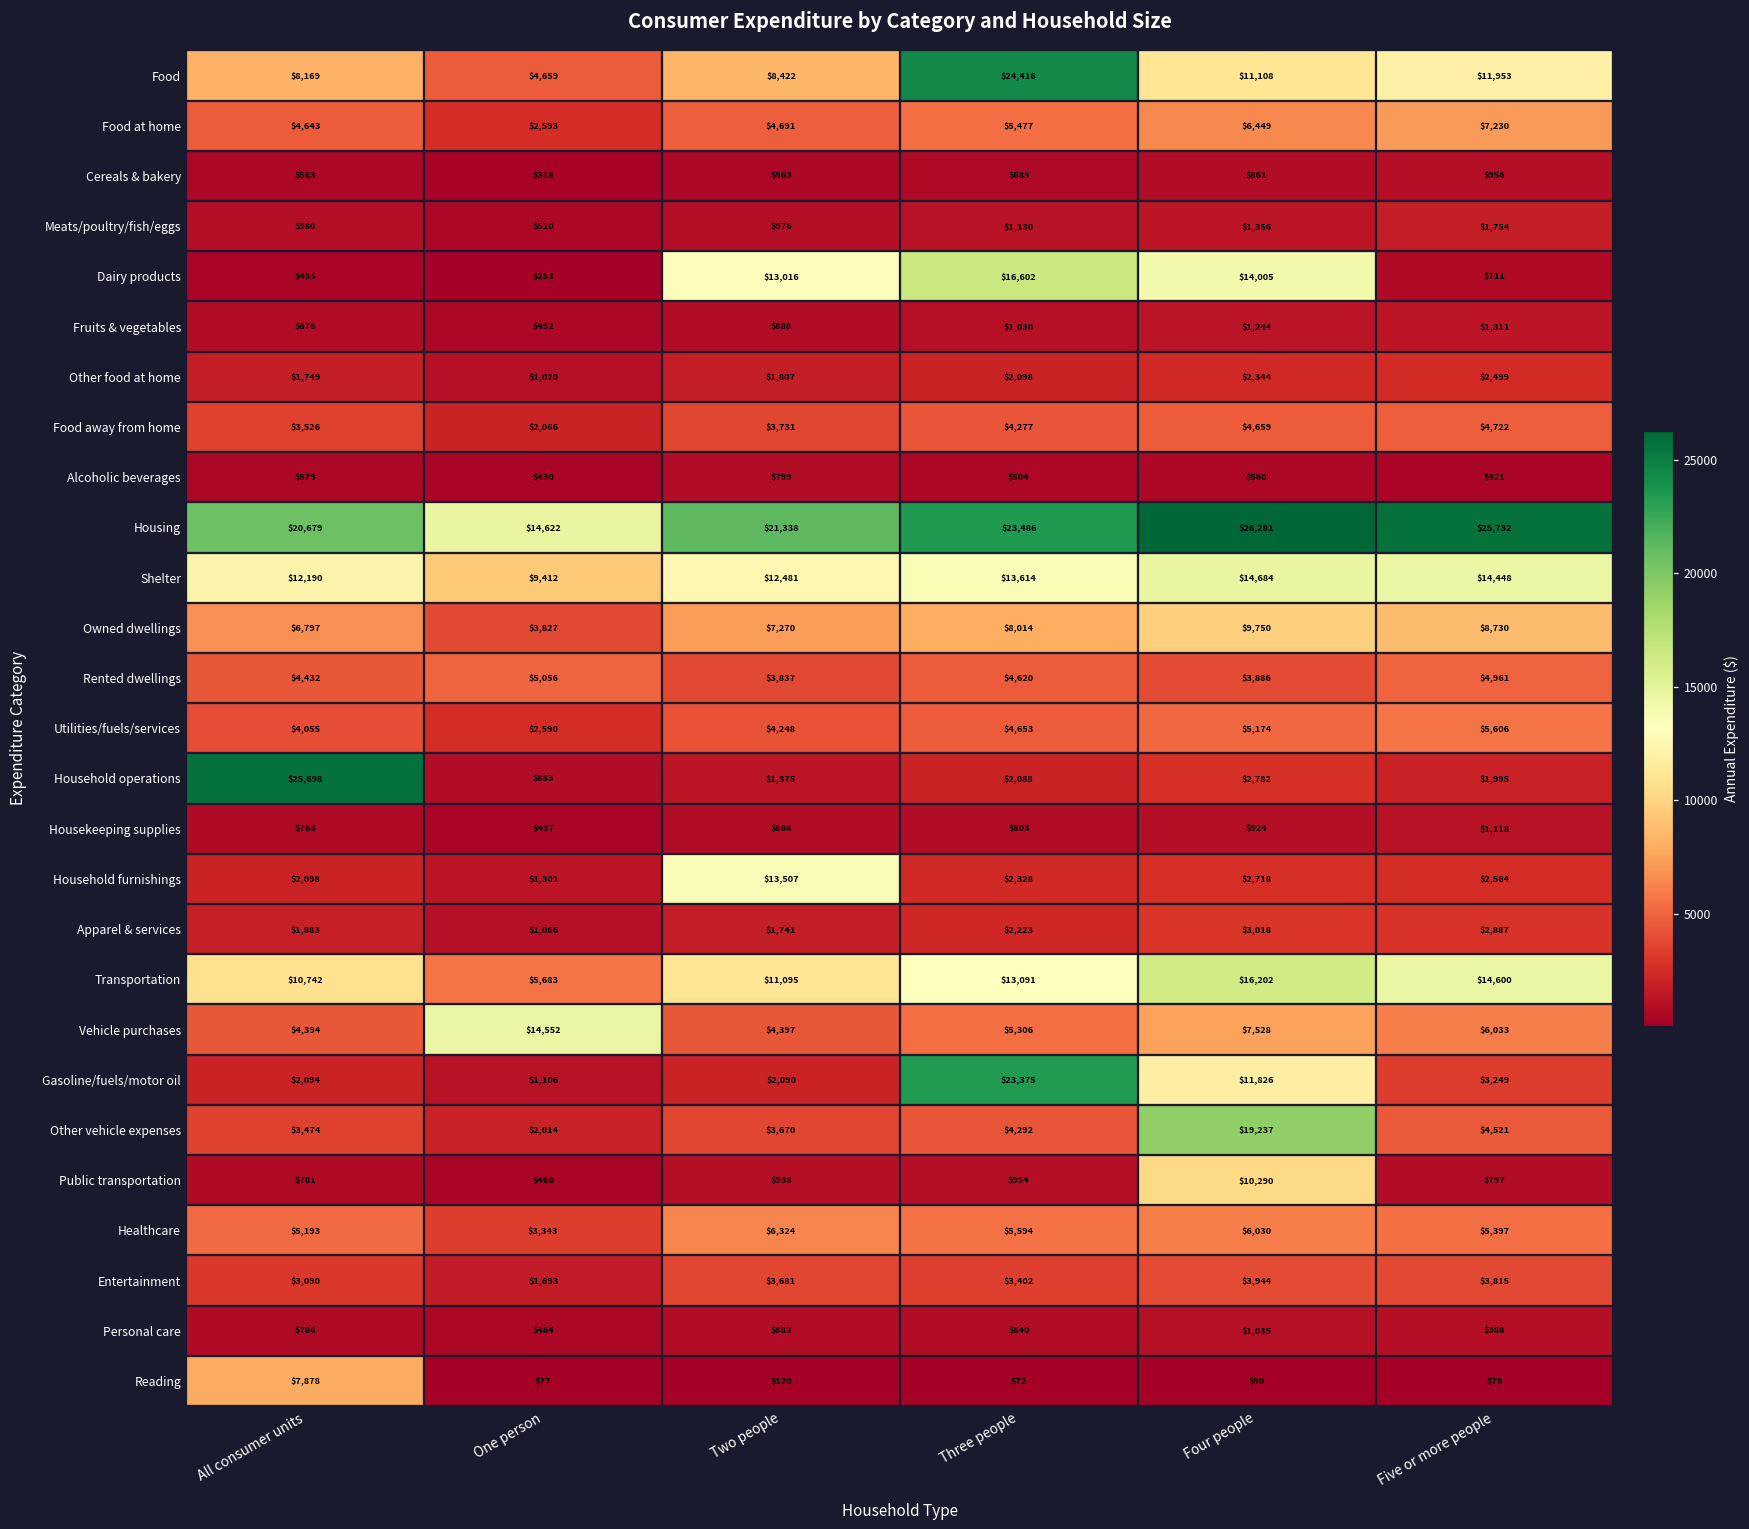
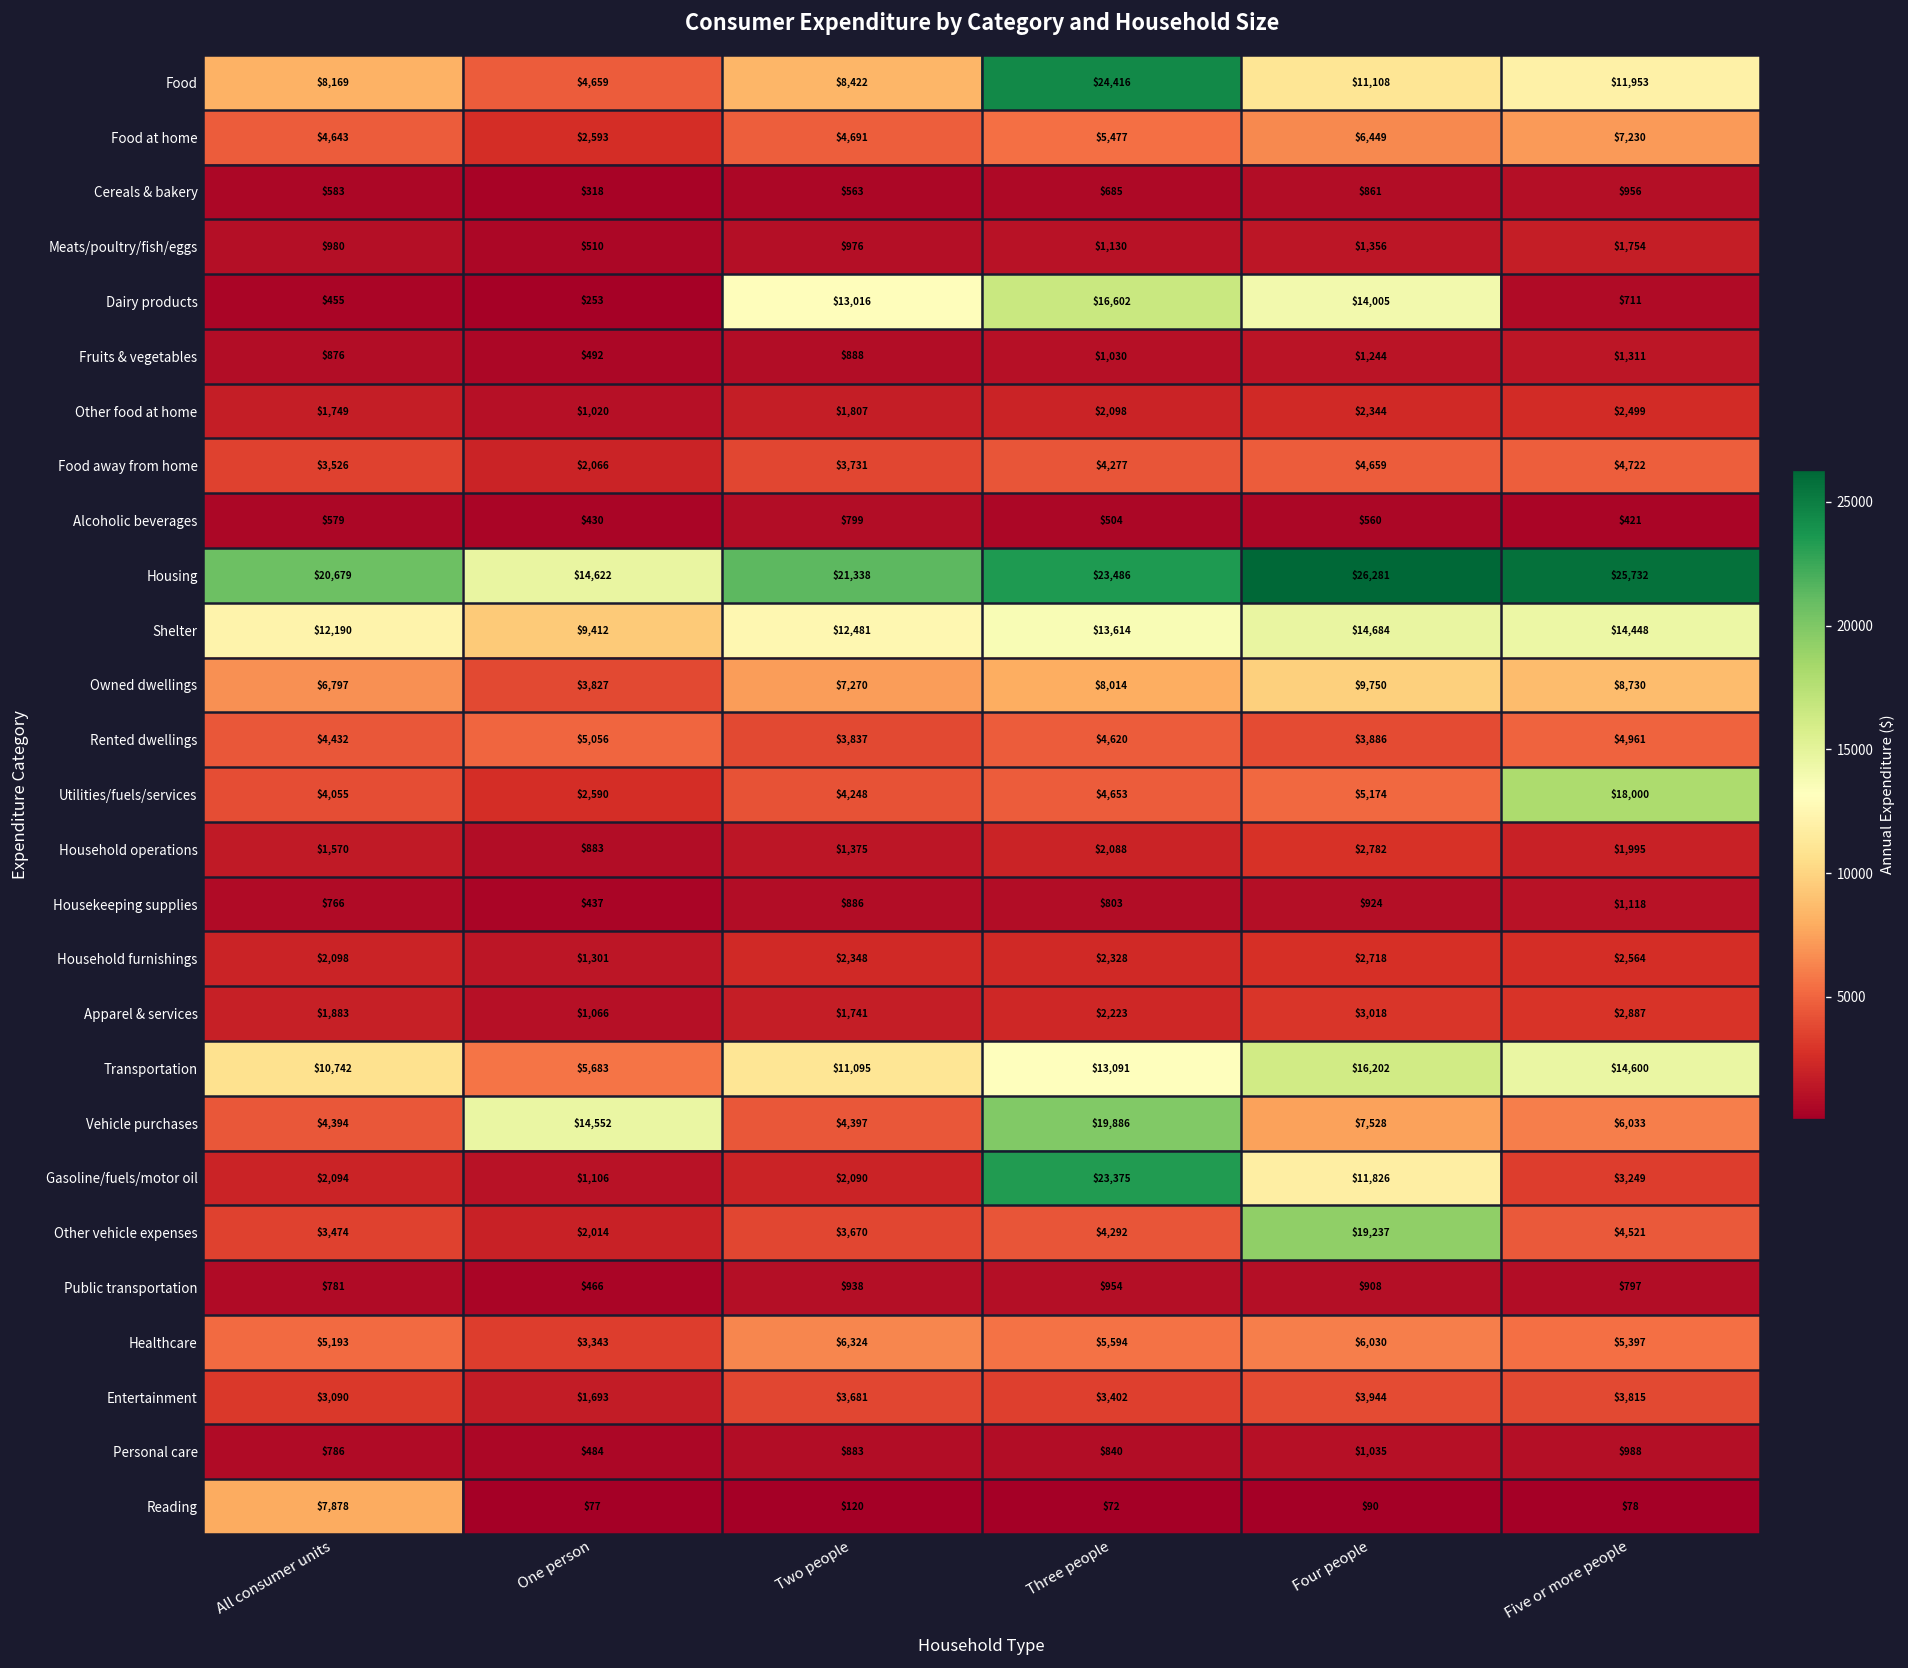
Utilities/fuels/services, Five or more people: $5,606 -> $18,000
Household operations, All consumer units: $25,698 -> $1,570
Household furnishings, Two people: $13,507 -> $2,348
Vehicle purchases, Three people: $5,306 -> $19,886
Public transportation, Four people: $10,290 -> $908
